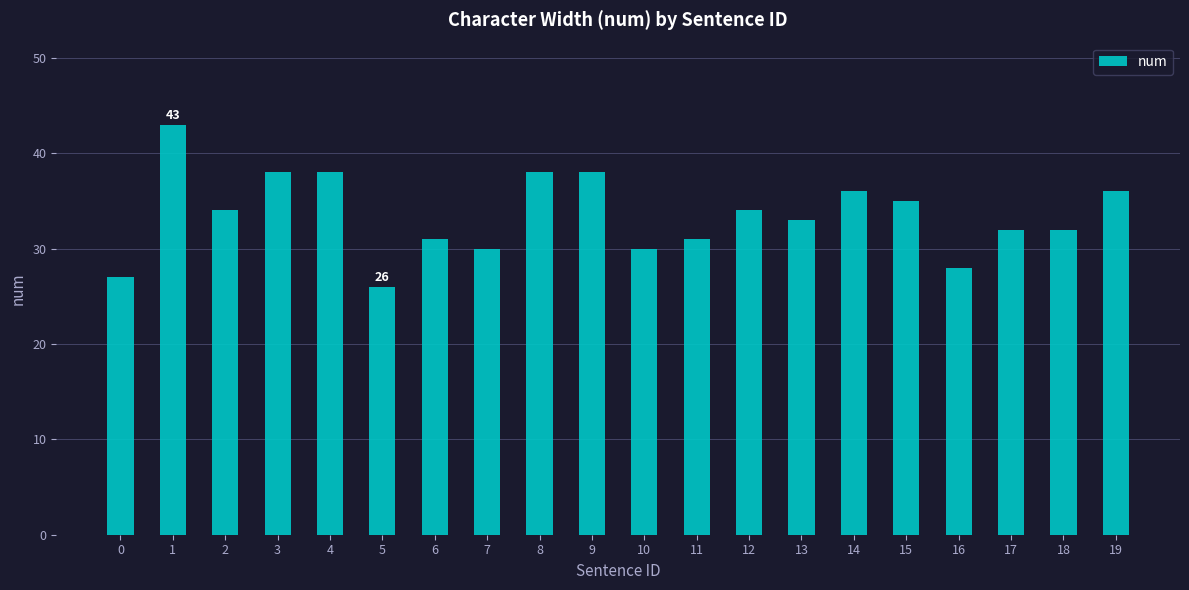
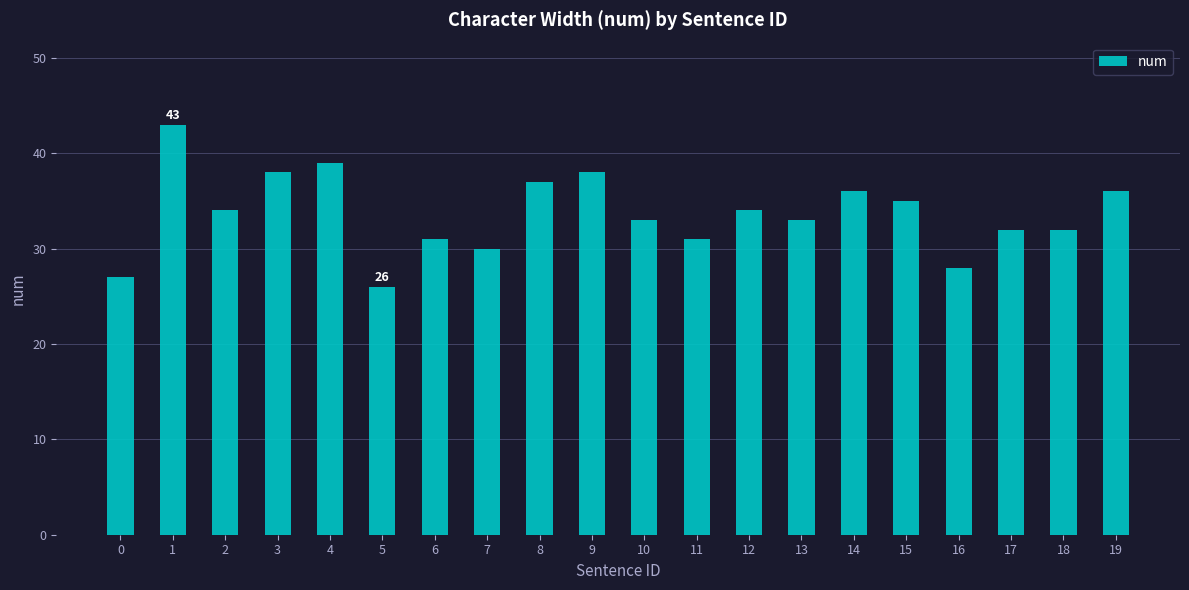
4: 38 -> 39
8: 38 -> 37
10: 30 -> 33
